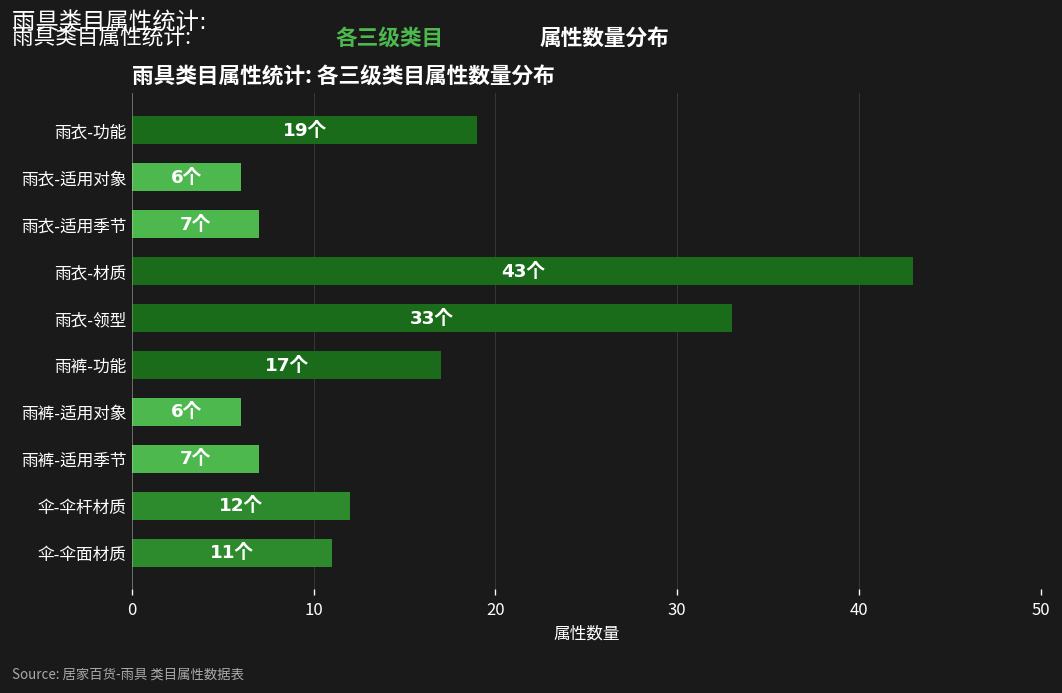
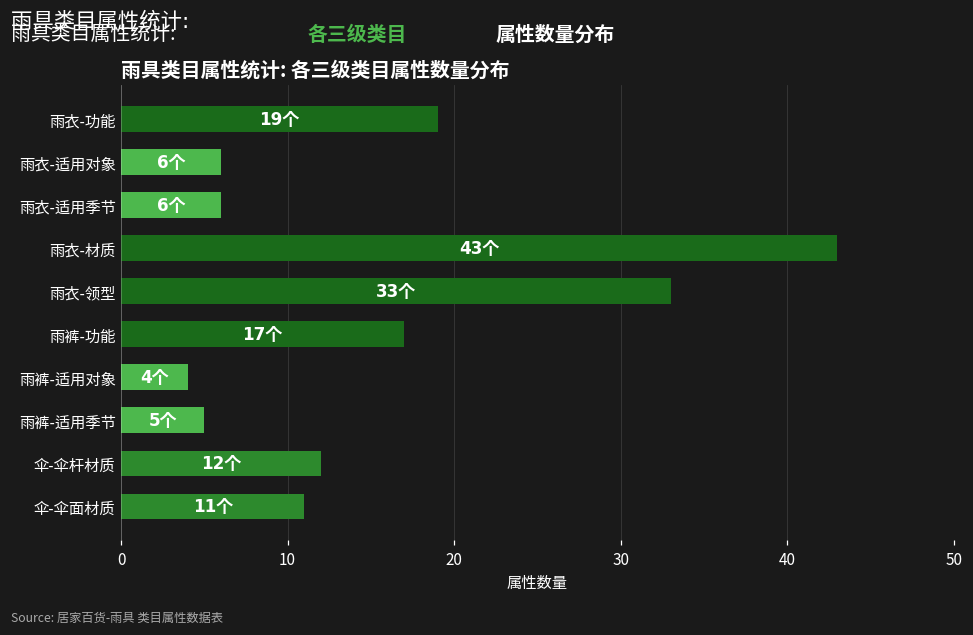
雨衣-适用季节: 7个 -> 6个
雨裤-适用对象: 6个 -> 4个
雨裤-适用季节: 7个 -> 5个
